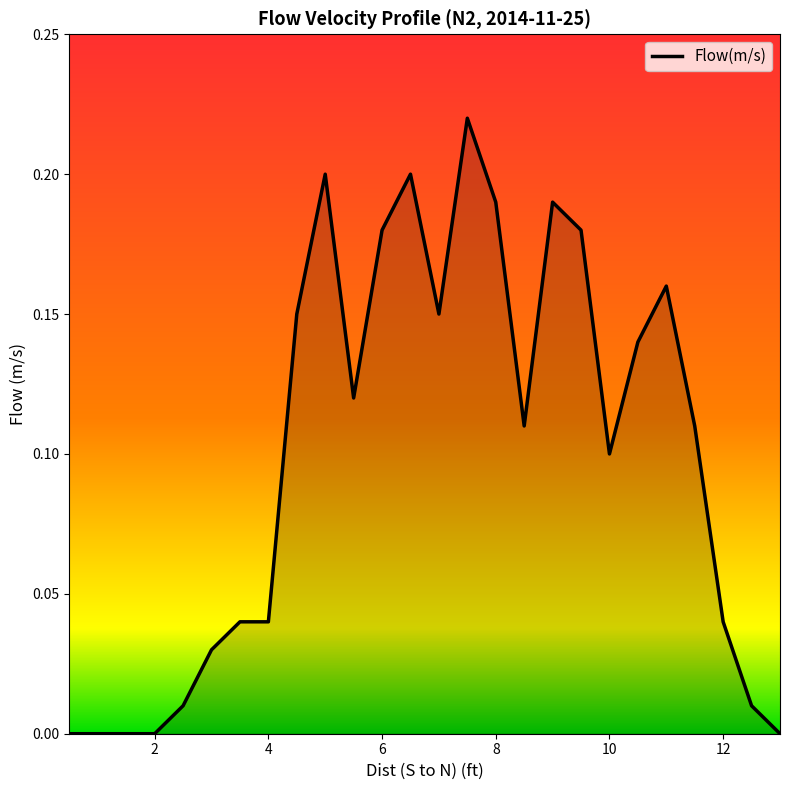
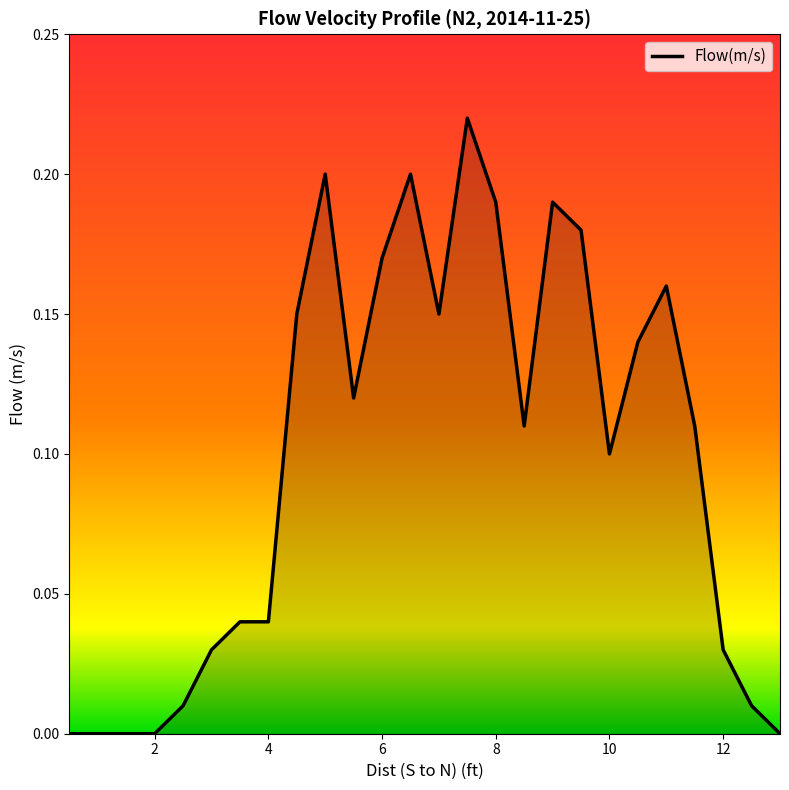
6: 0.18 -> 0.17
12: 0.04 -> 0.03
